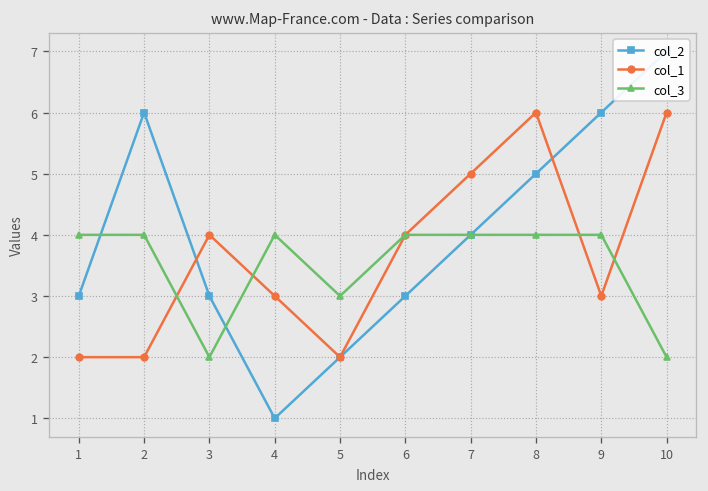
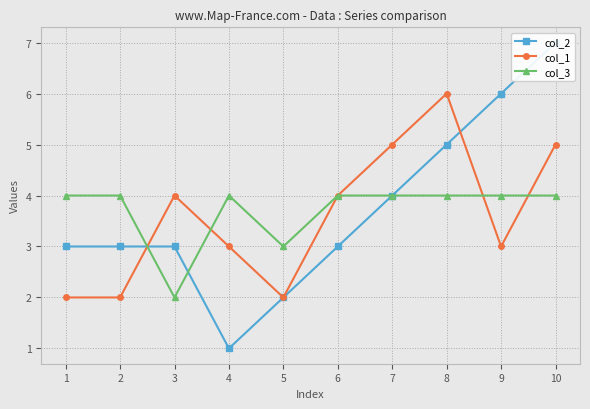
col_2, 2: 6 -> 3
col_1, 10: 6 -> 5
col_3, 10: 2 -> 4
